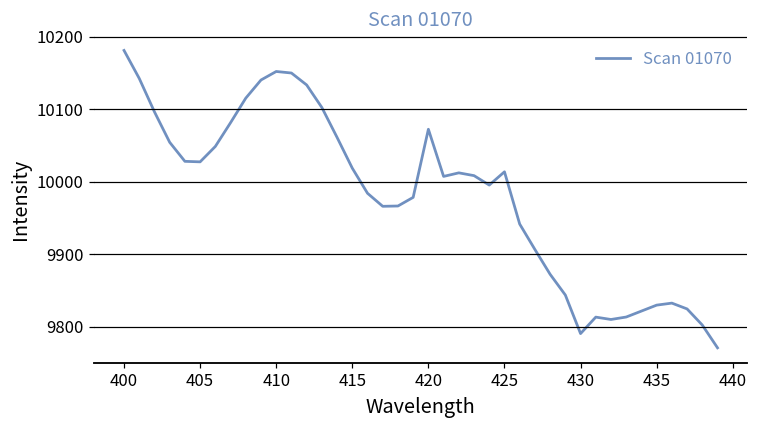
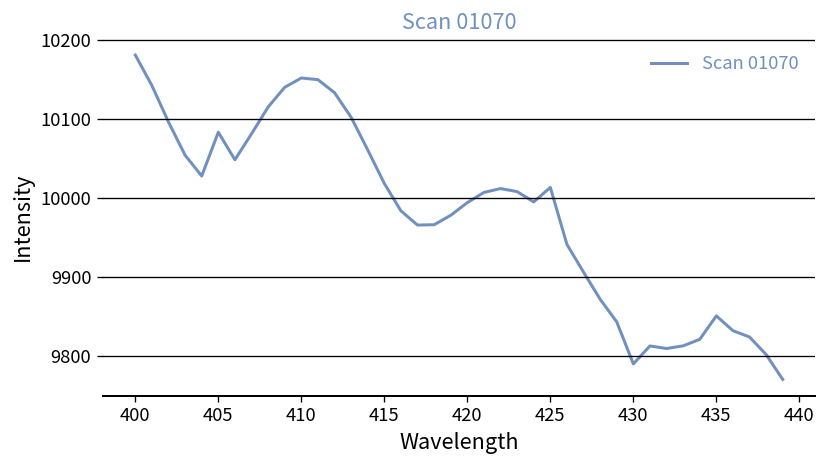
405: 10030 -> 10080
420: 10070 -> 9990
435: 9830 -> 9850
